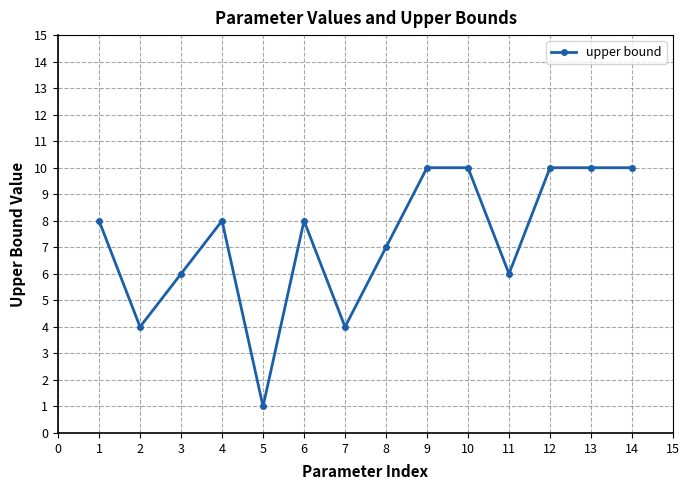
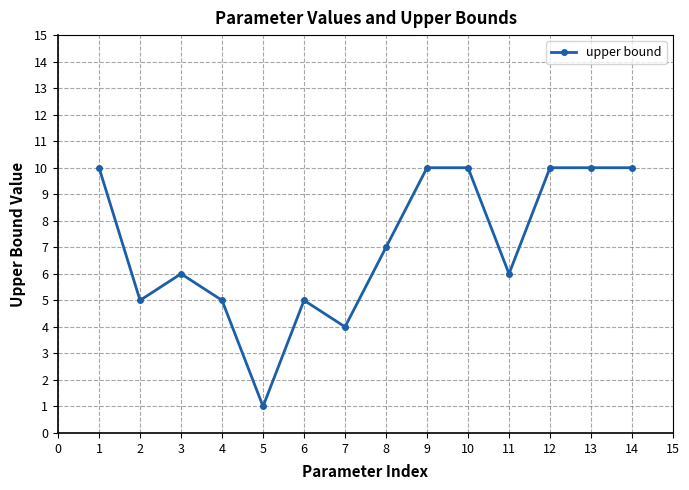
1: 8 -> 10
2: 4 -> 5
4: 8 -> 5
6: 8 -> 5
